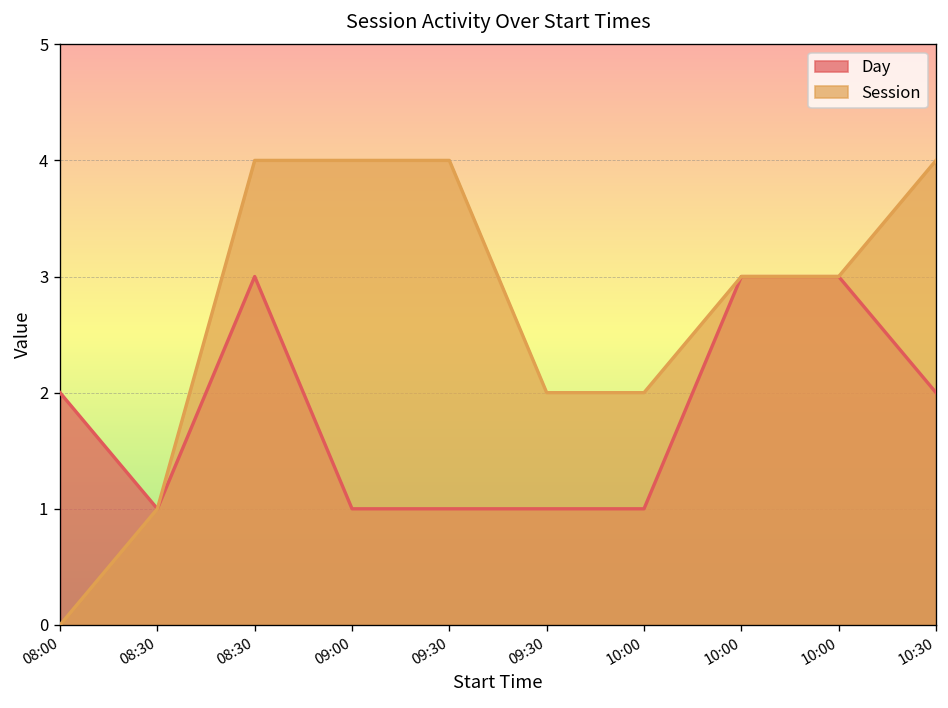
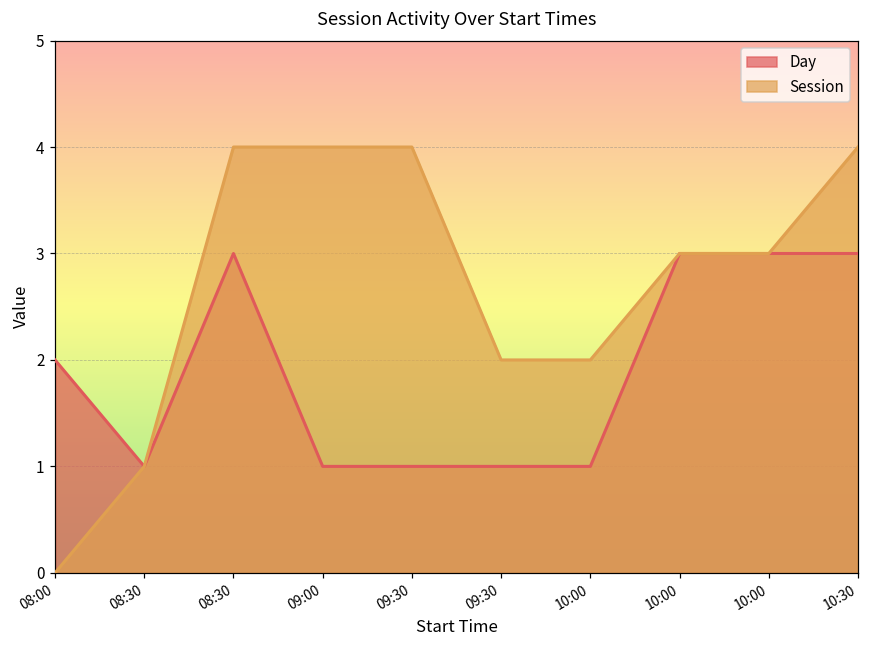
Day, 10:30: 2 -> 3
